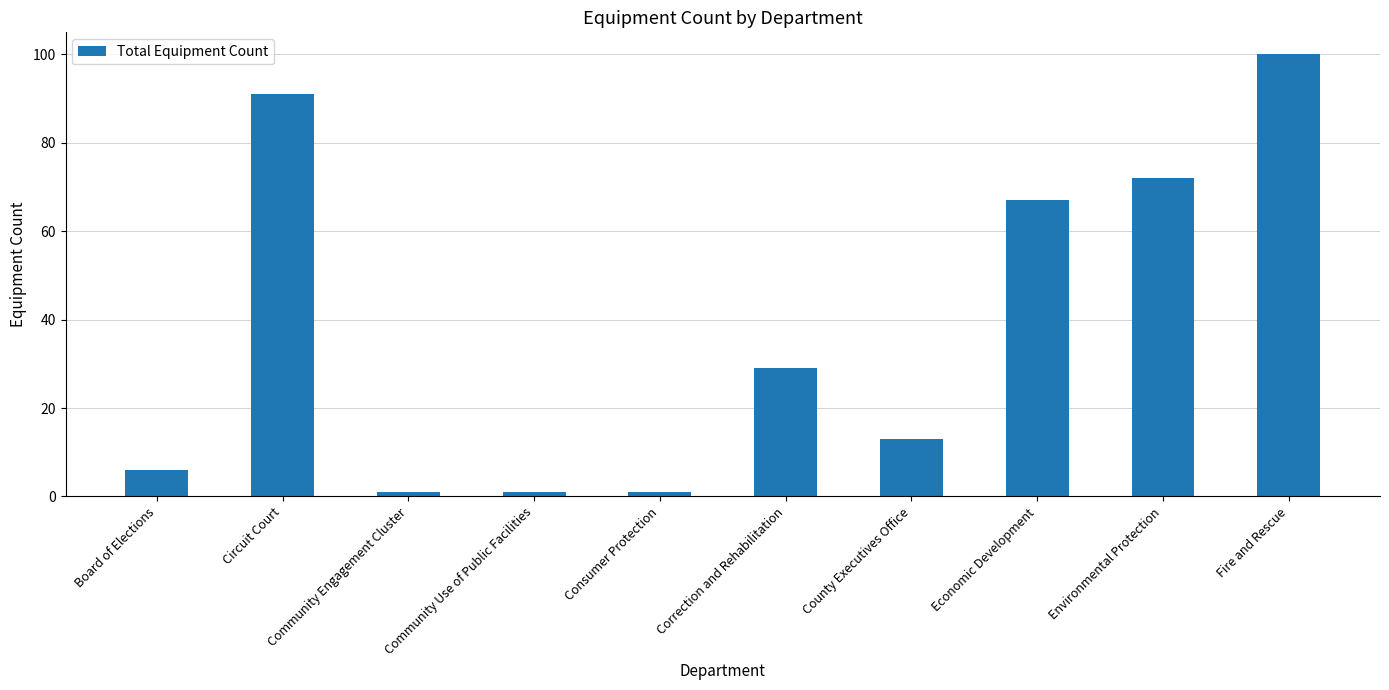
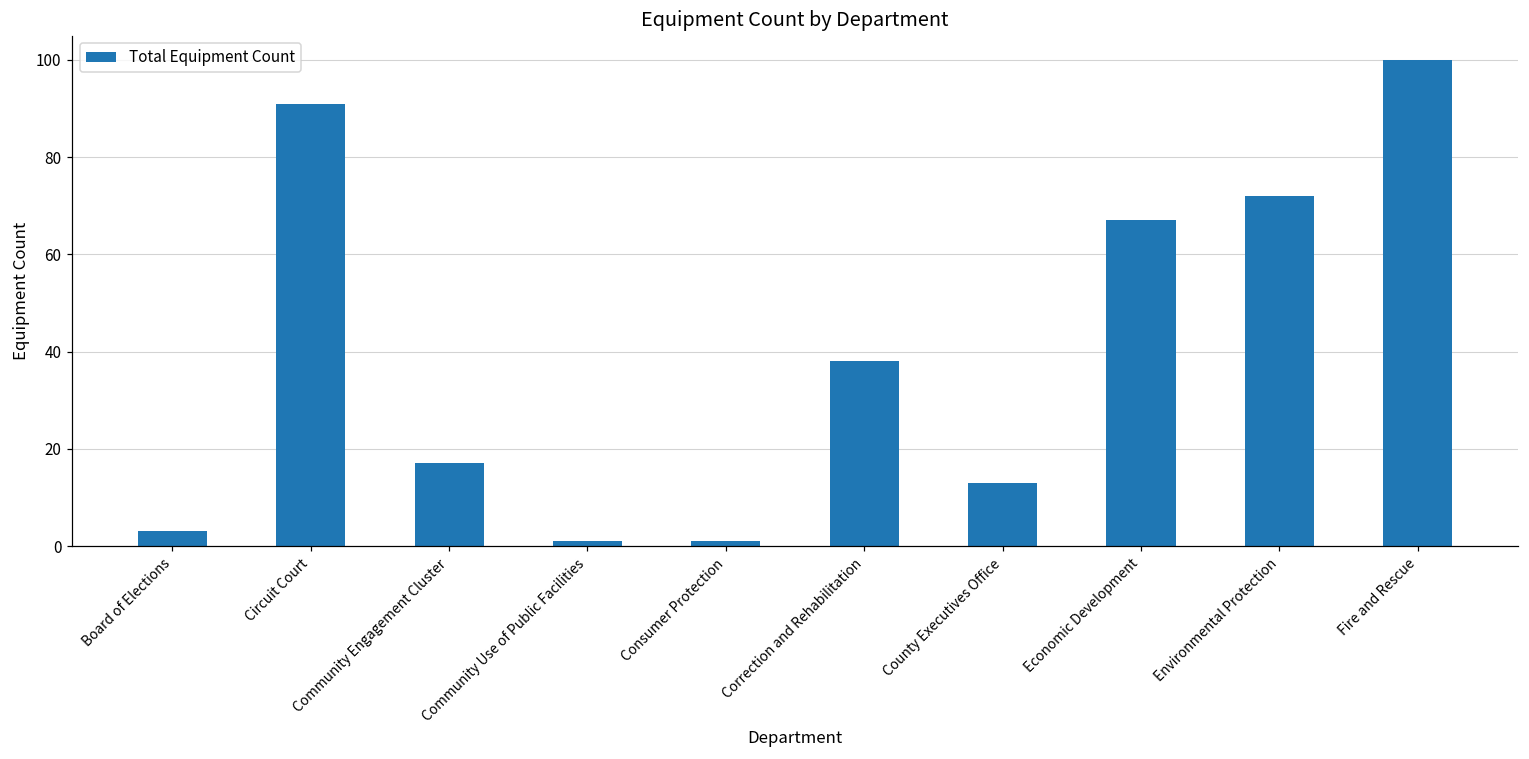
Board of Elections: 6 -> 3
Community Engagement Cluster: 1 -> 17
Correction and Rehabilitation: 29 -> 38
